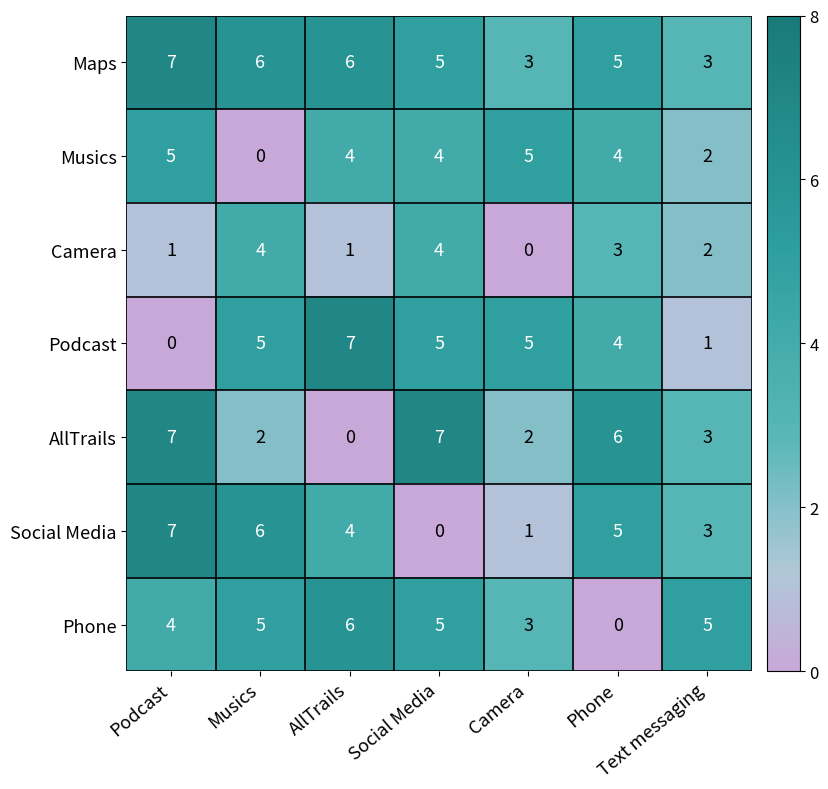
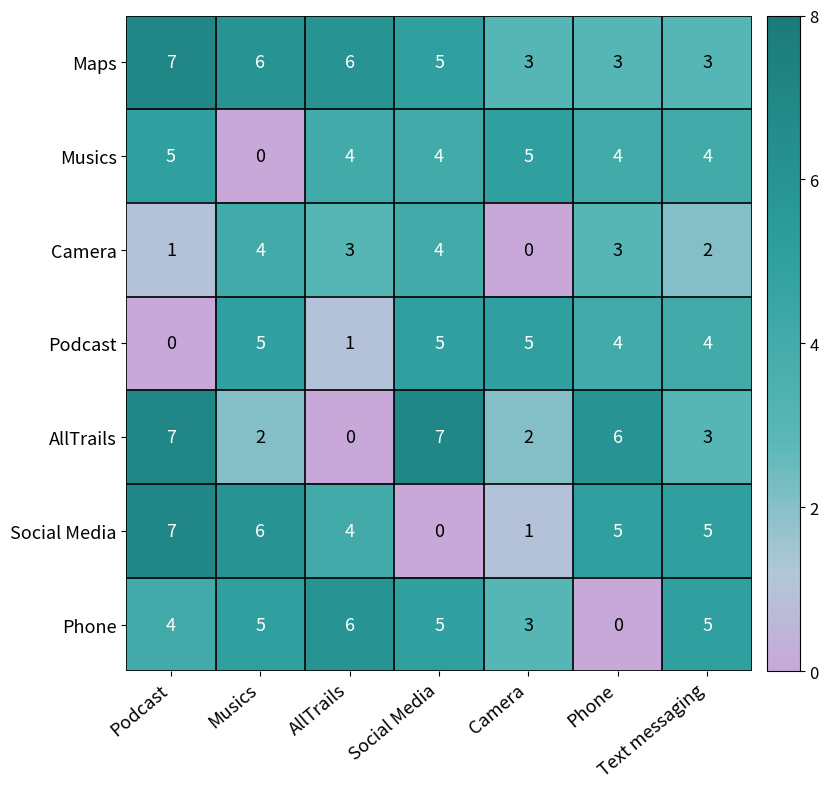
Maps, Phone: 5 -> 3
Musics, Text messaging: 2 -> 4
Camera, AllTrails: 1 -> 3
Podcast, AllTrails: 7 -> 1
Podcast, Text messaging: 1 -> 4
Social Media, Text messaging: 3 -> 5
